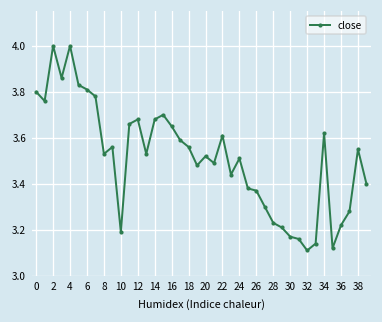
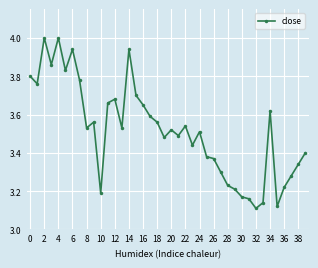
6: 3.81 -> 3.94
14: 3.68 -> 3.94
22: 3.61 -> 3.54
38: 3.55 -> 3.34
